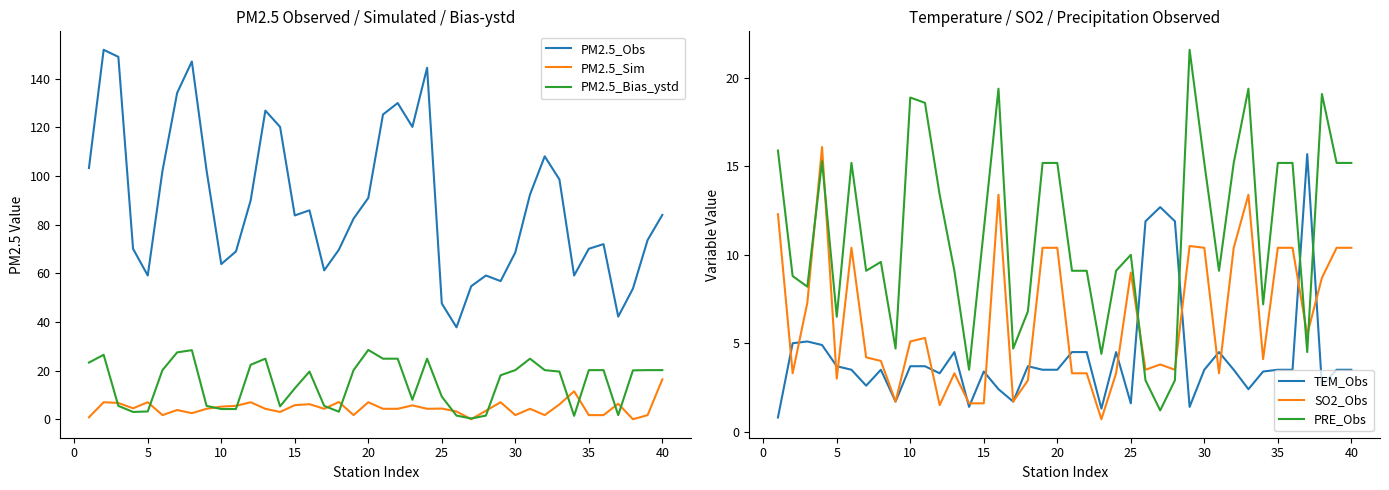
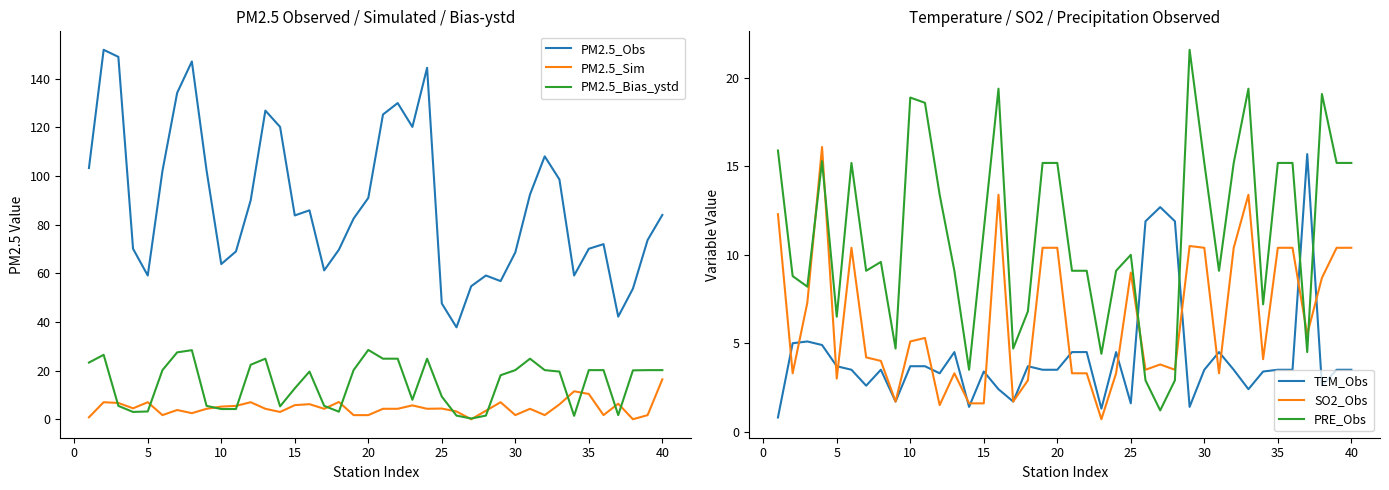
PM2.5 Observed / Simulated / Bias-ystd, PM2.5_Sim, 20: 7 -> 2
PM2.5 Observed / Simulated / Bias-ystd, PM2.5_Sim, 35: 2 -> 10
